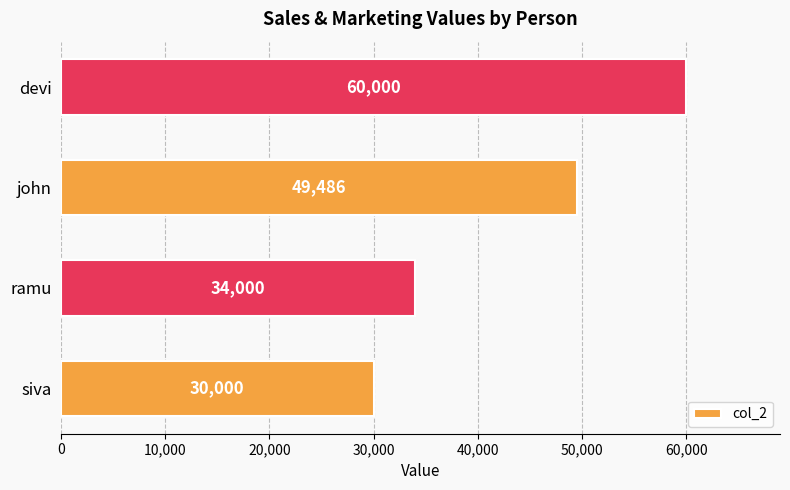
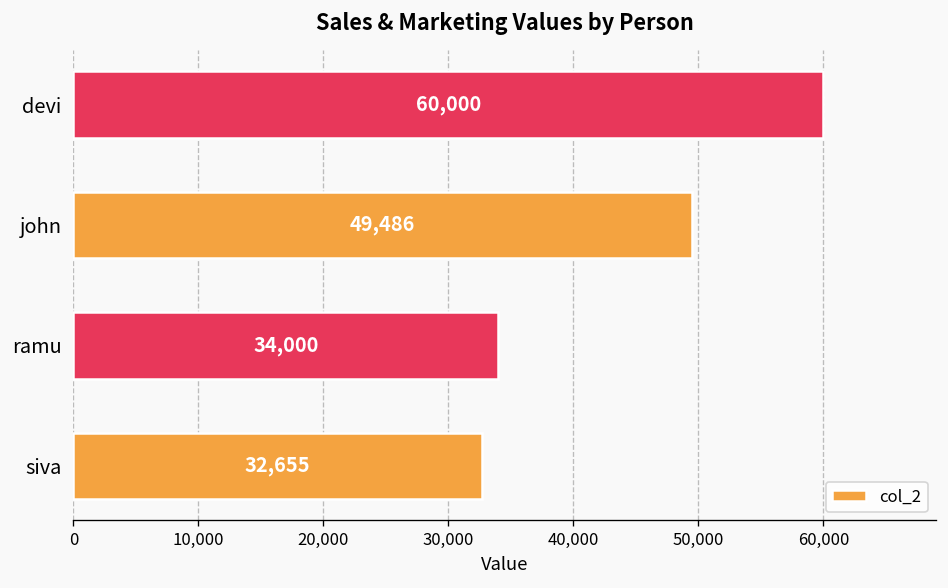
siva: 30,000 -> 32,655
